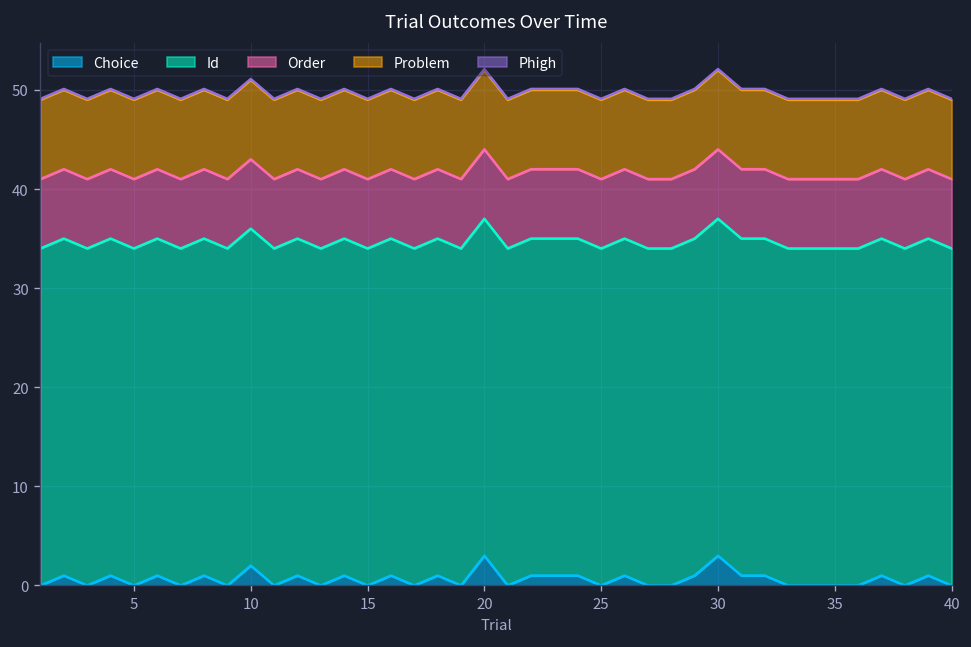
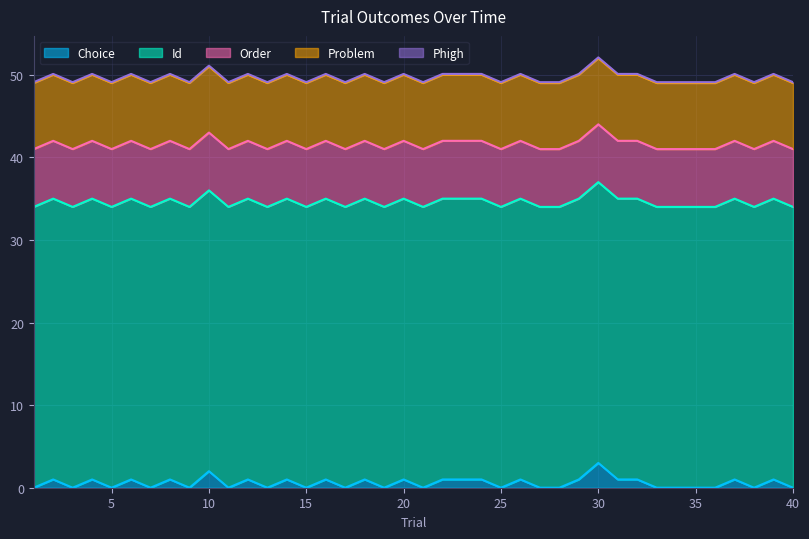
Choice, 20: 3 -> 1
